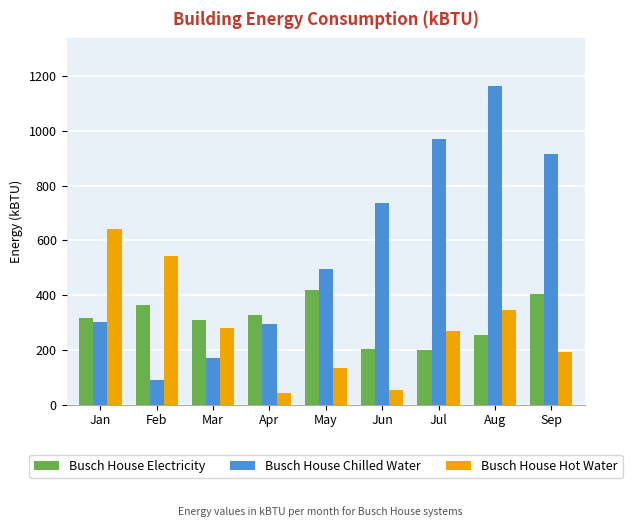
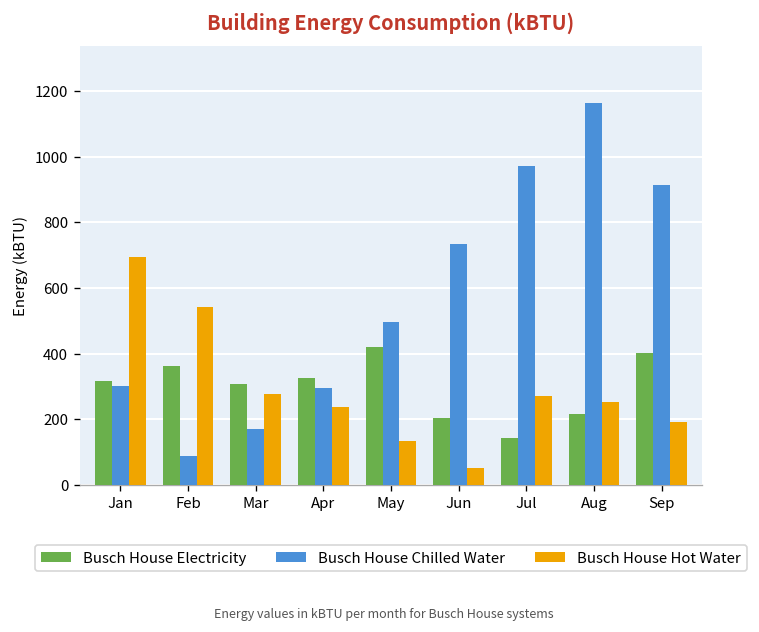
Busch House Hot Water, Jan: 640 -> 690
Busch House Hot Water, Apr: 40 -> 240
Busch House Electricity, Jul: 200 -> 140
Busch House Electricity, Aug: 260 -> 220
Busch House Hot Water, Aug: 350 -> 250
